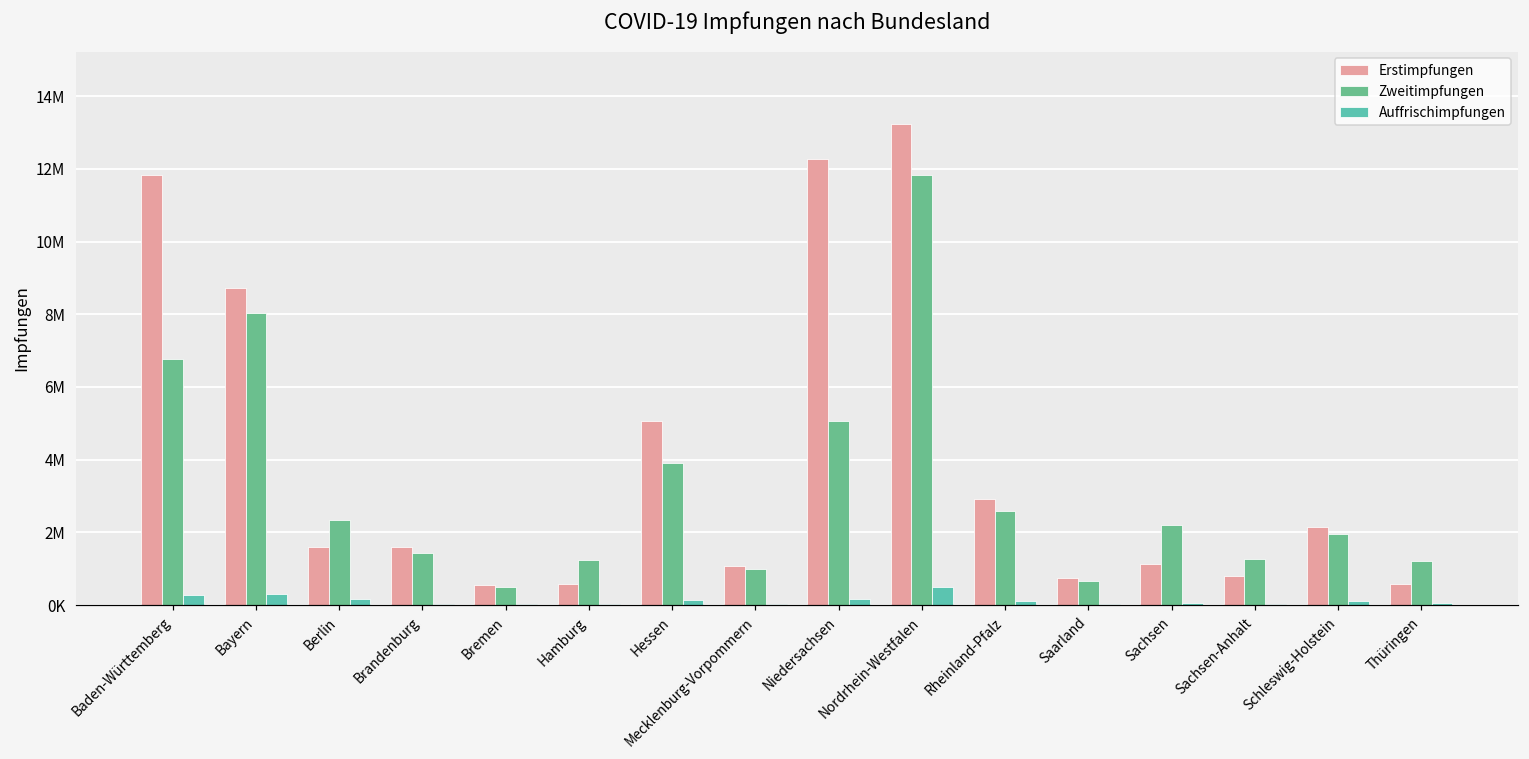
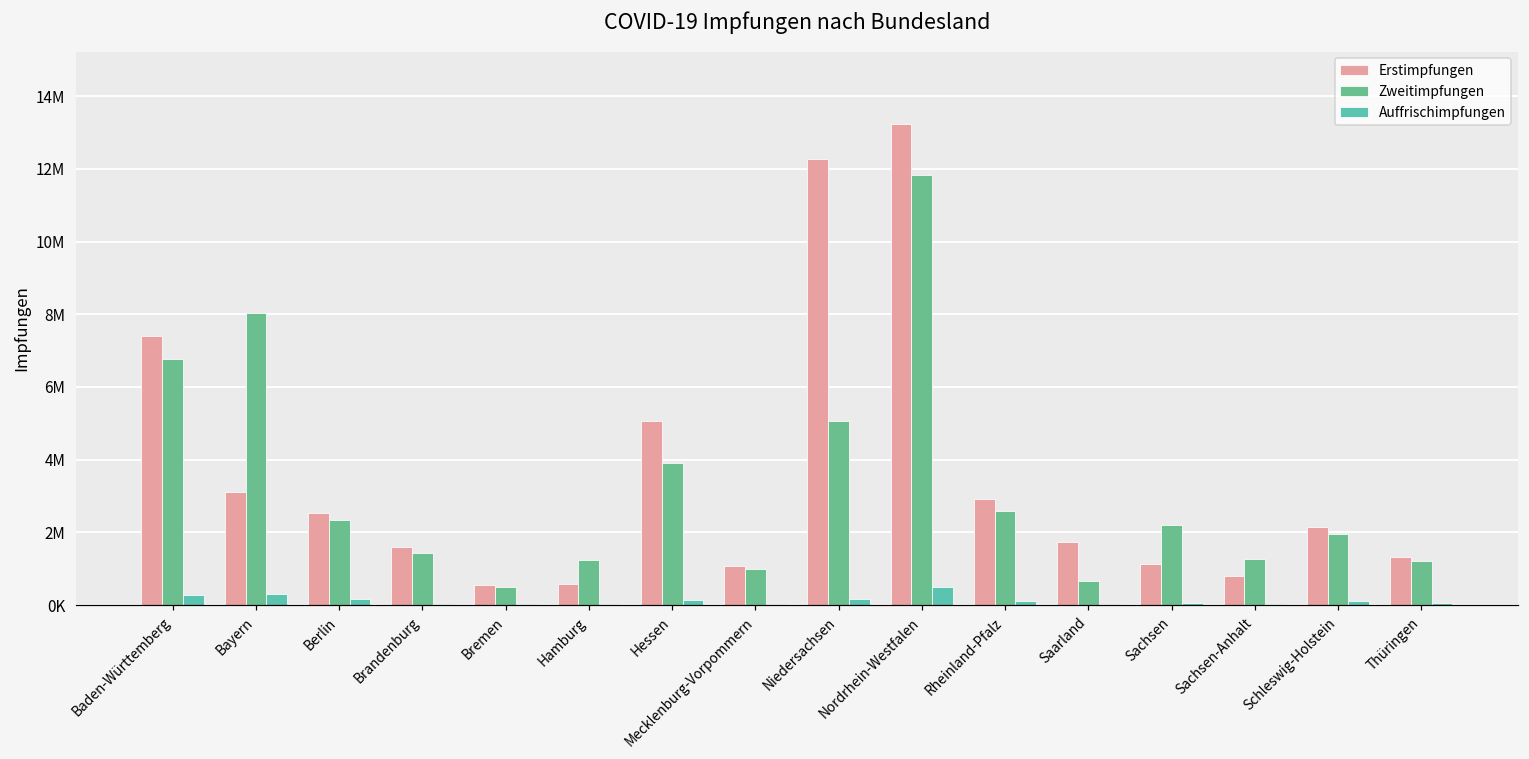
Erstimpfungen, Baden-Württemberg: 11800000 -> 7400000
Erstimpfungen, Bayern: 8700000 -> 3100000
Erstimpfungen, Berlin: 1600000 -> 2500000
Erstimpfungen, Saarland: 700000 -> 1700000
Erstimpfungen, Thüringen: 600000 -> 1300000
